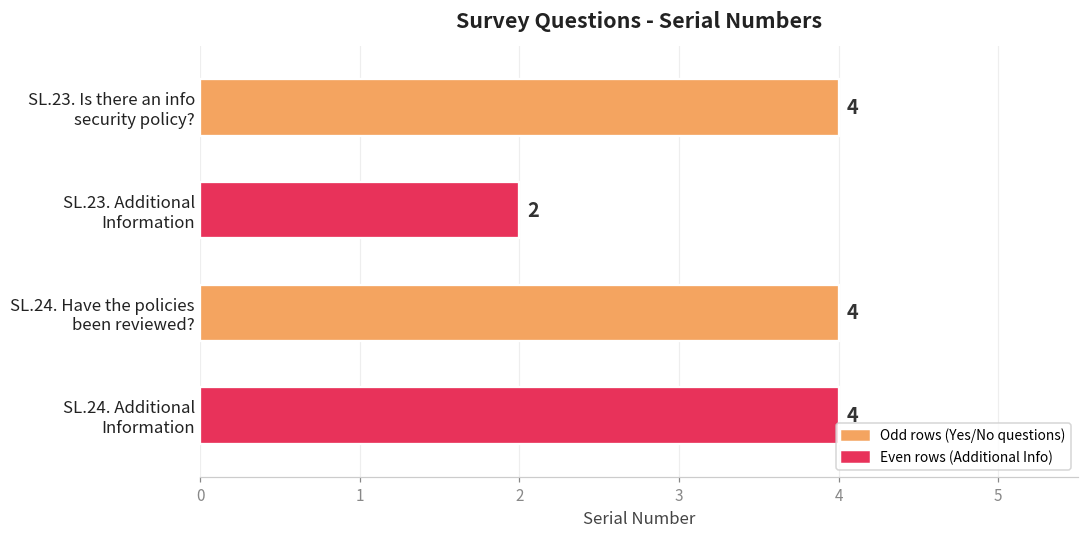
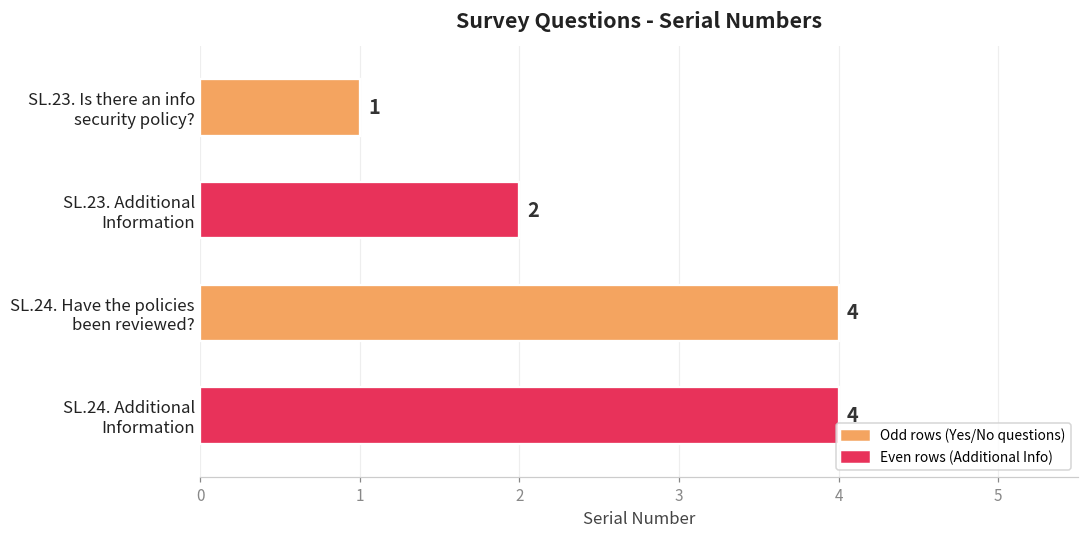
SL.23. Is there an info security policy?: 4 -> 1
